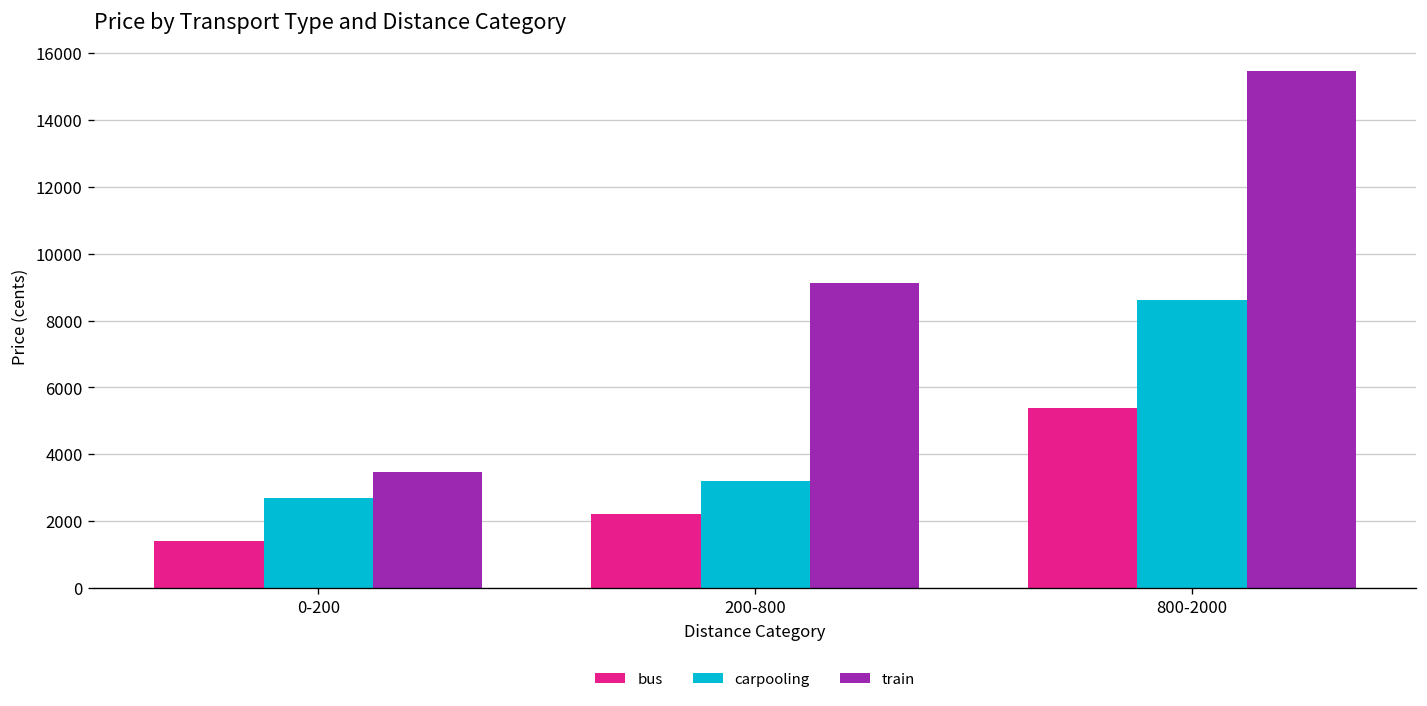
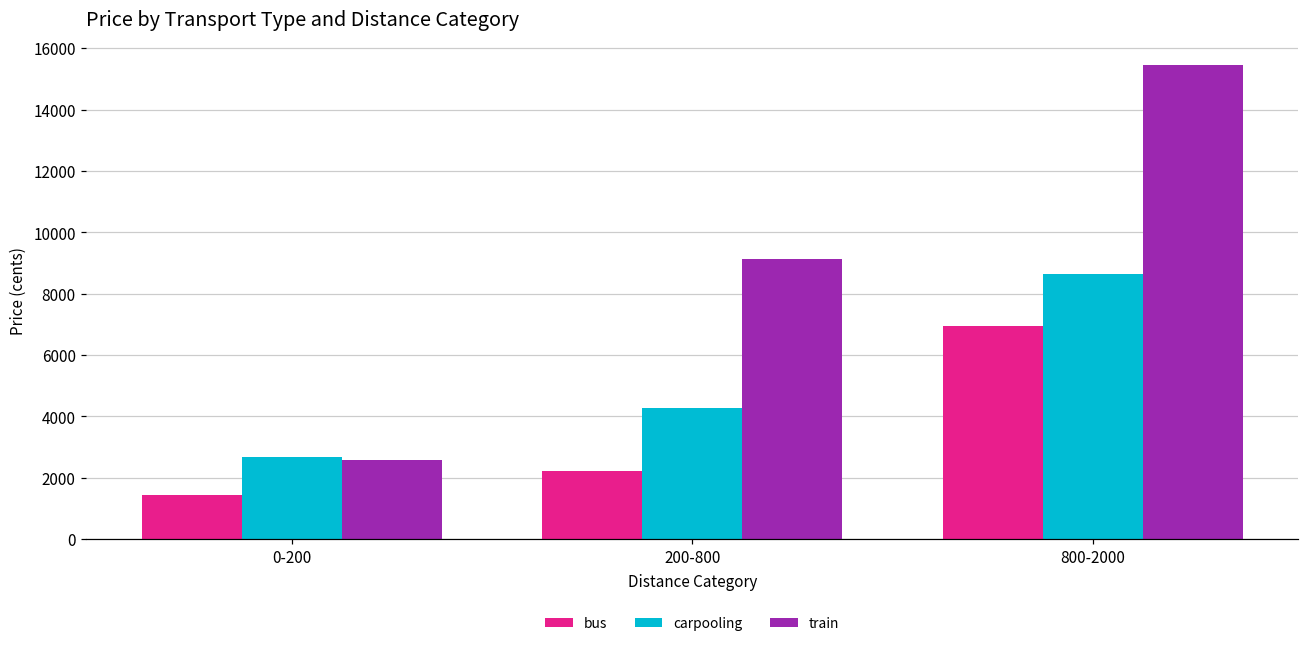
train, 0-200: 3500 -> 2600
carpooling, 200-800: 3200 -> 4300
bus, 800-2000: 5400 -> 6900
